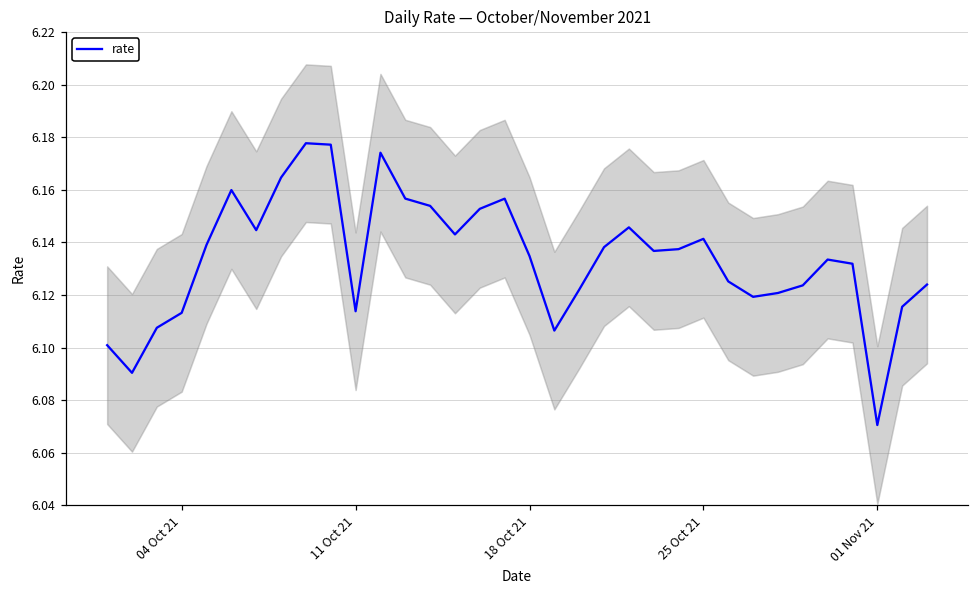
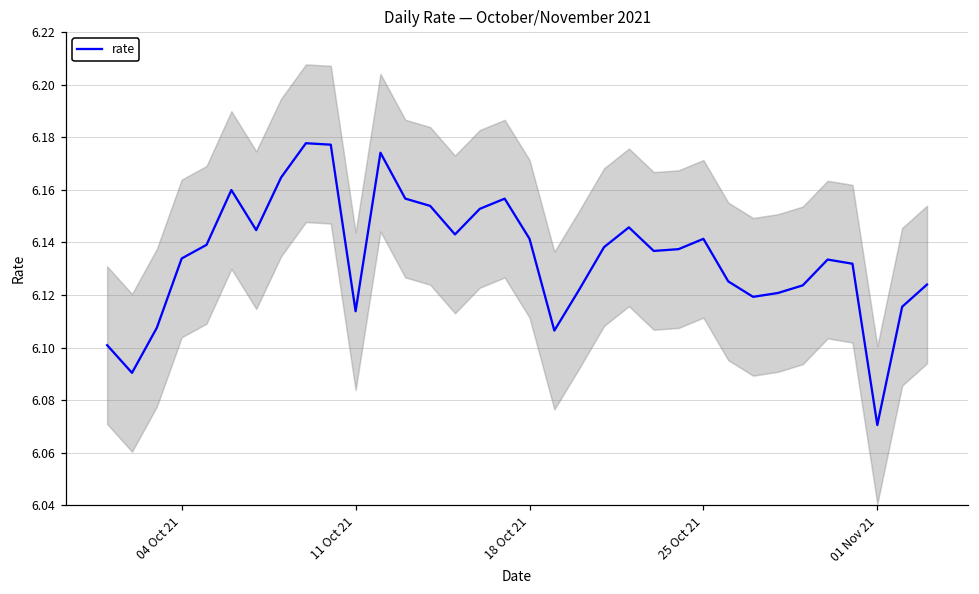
rate, 04 Oct 21: 6.113 -> 6.134
rate, 18 Oct 21: 6.135 -> 6.141
